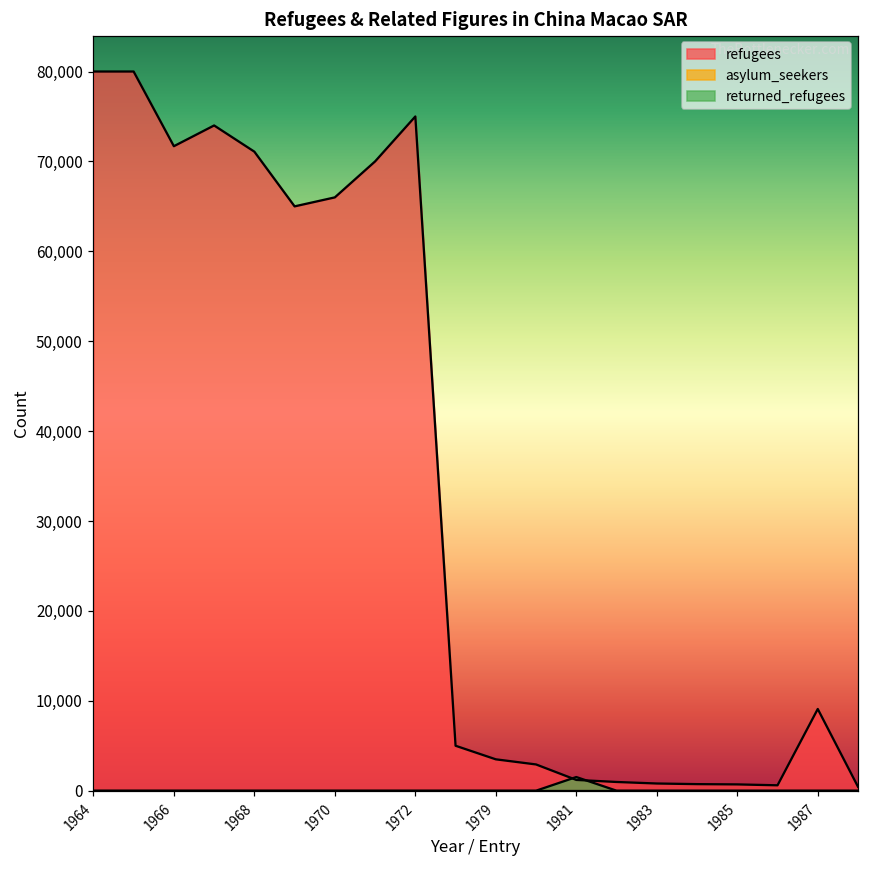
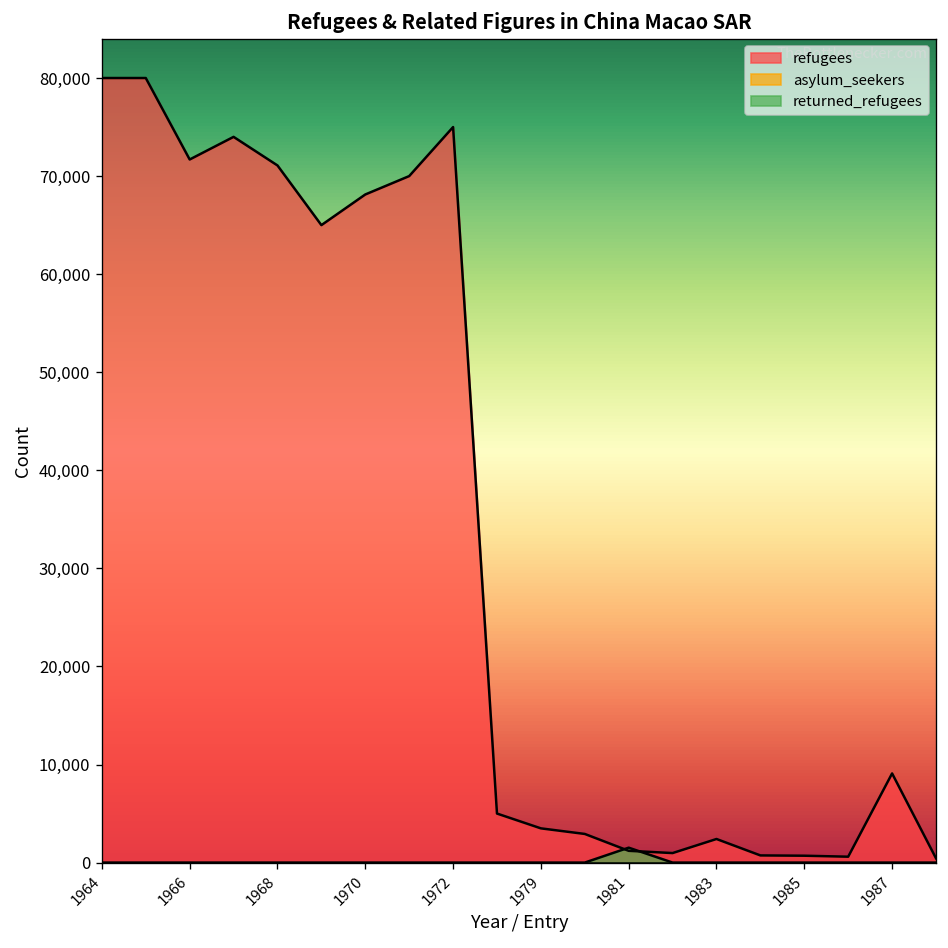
refugees, 1970: 66,000 -> 68,000
refugees, 1983: 1,000 -> 2,000
